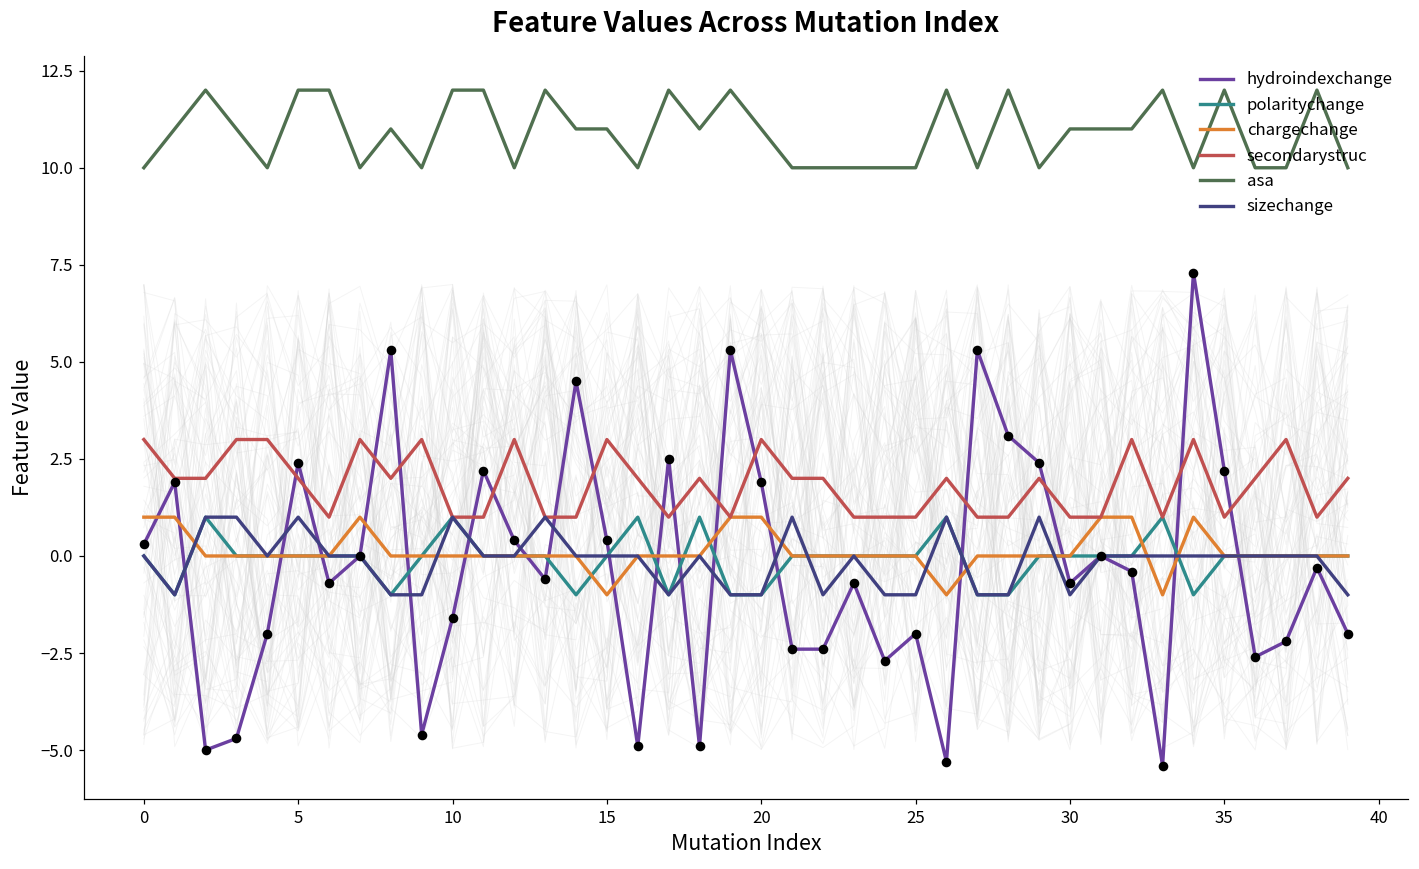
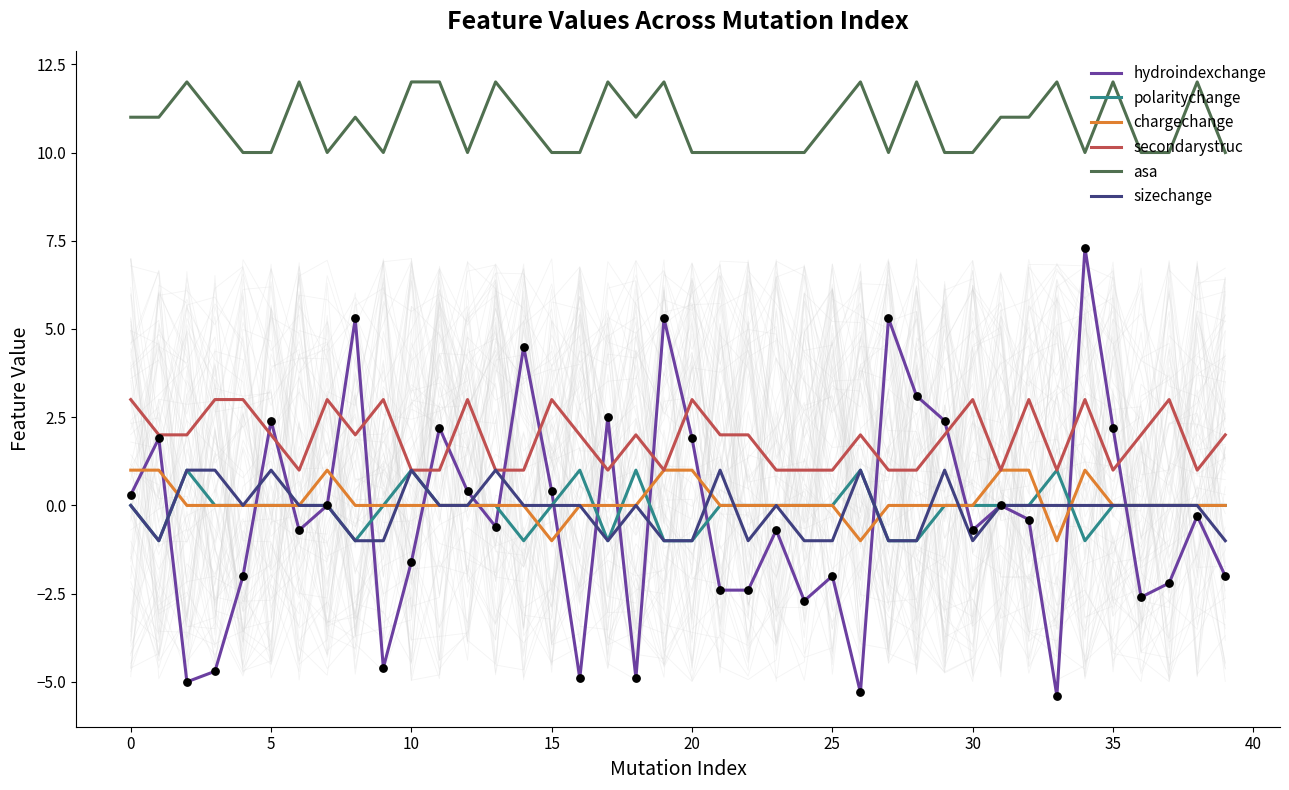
asa, 0: 10 -> 11
asa, 5: 12 -> 10
asa, 15: 11 -> 10
asa, 20: 11 -> 10
asa, 25: 10 -> 11
secondarystruc, 30: 1 -> 3
asa, 30: 11 -> 10
